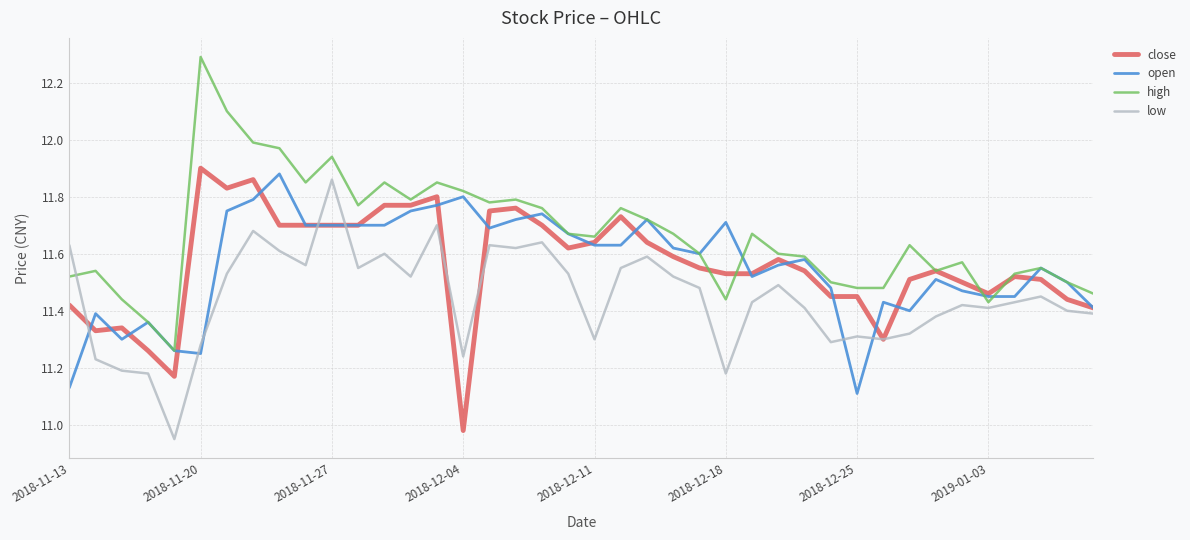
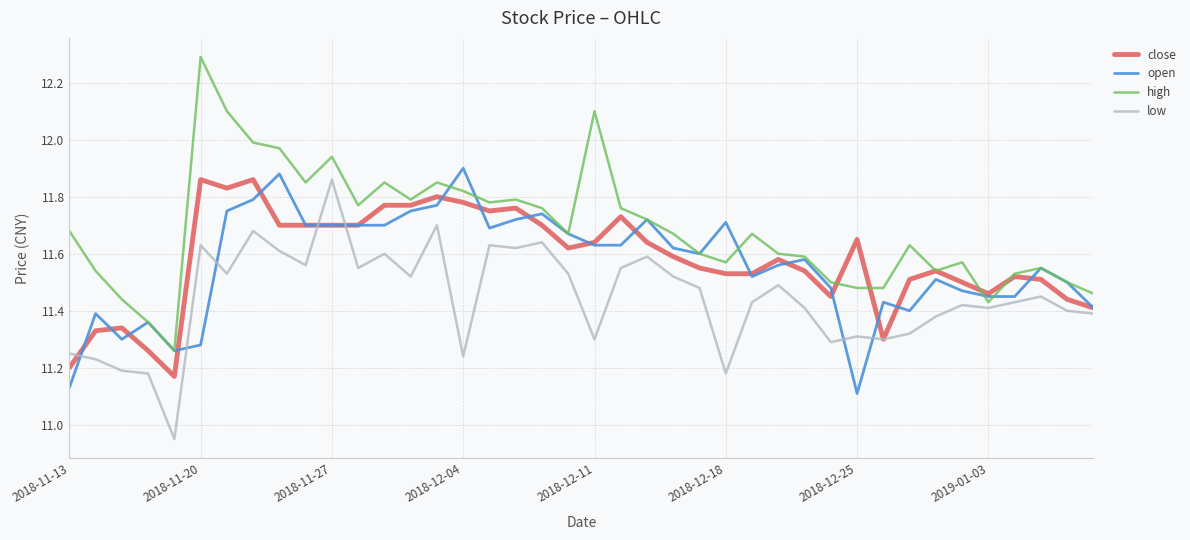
close, 2018-11-13: 11.42 -> 11.20
high, 2018-11-13: 11.52 -> 11.68
low, 2018-11-13: 11.63 -> 11.25
close, 2018-11-20: 11.90 -> 11.86
open, 2018-11-20: 11.25 -> 11.28
low, 2018-11-20: 11.28 -> 11.63
close, 2018-12-04: 10.98 -> 11.78
open, 2018-12-04: 11.8 -> 11.9
high, 2018-12-11: 11.66 -> 12.10
high, 2018-12-18: 11.44 -> 11.57
close, 2018-12-25: 11.45 -> 11.65
